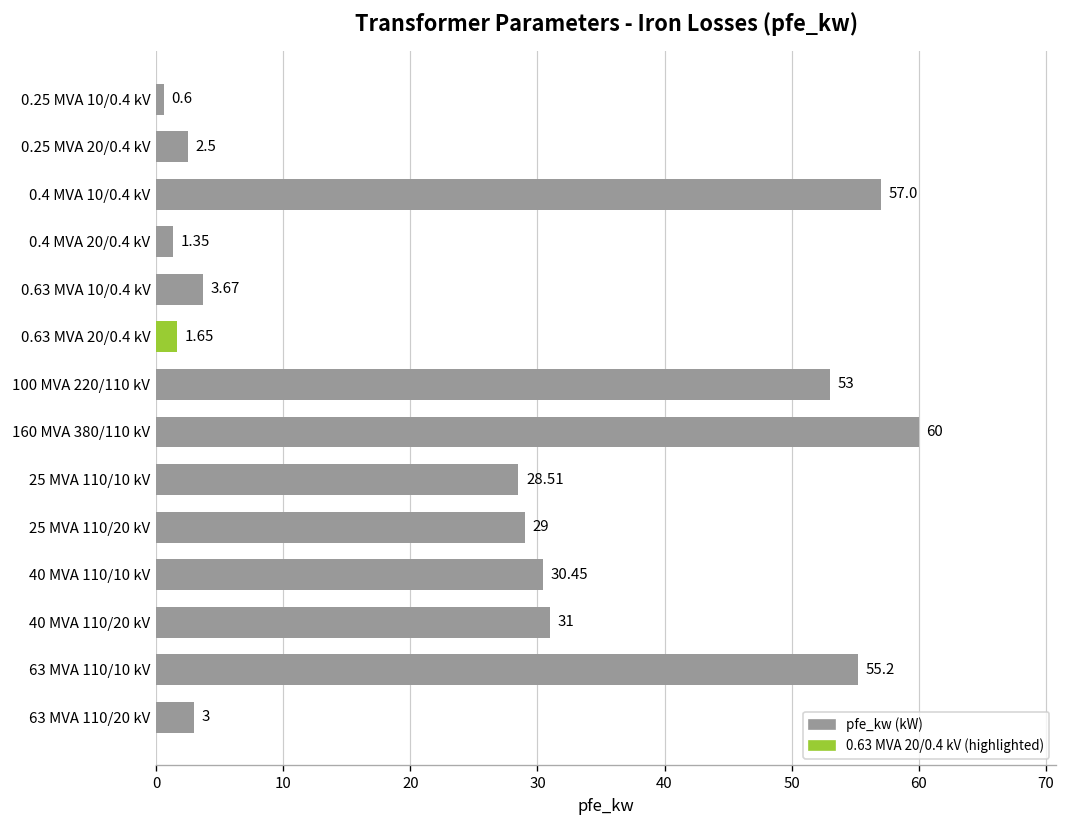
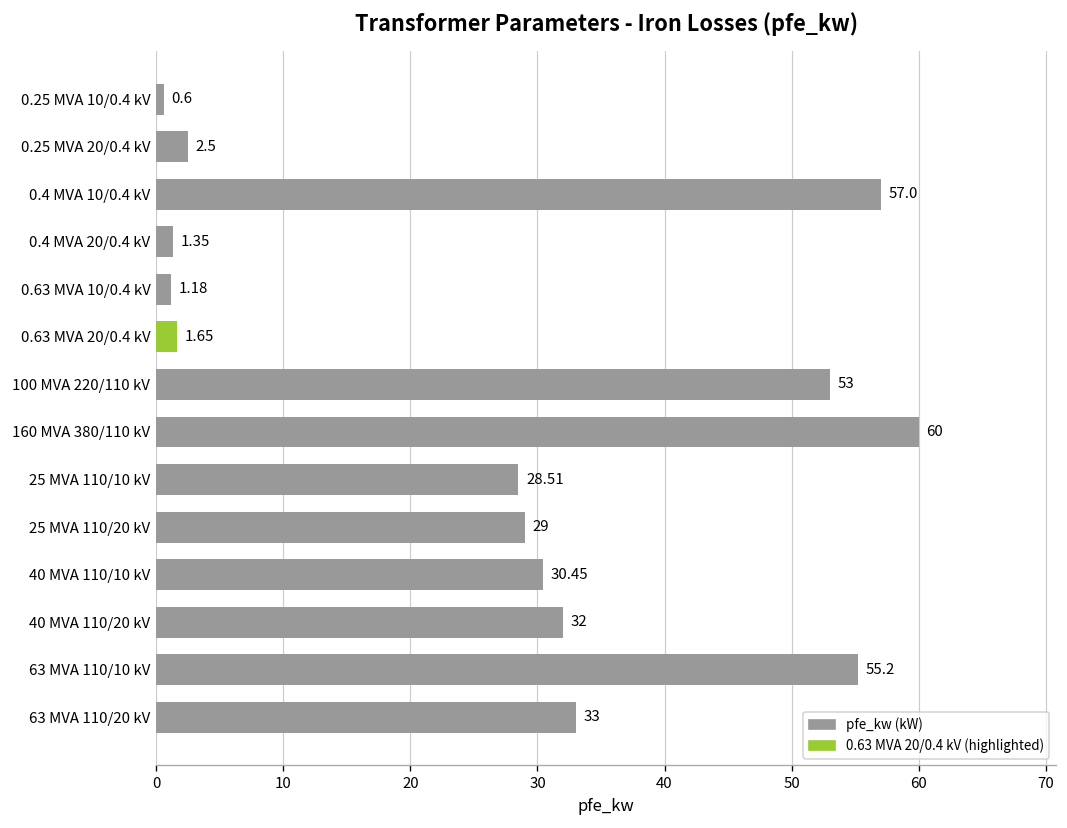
0.63 MVA 10/0.4 kV: 3.67 -> 1.18
40 MVA 110/20 kV: 31 -> 32
63 MVA 110/20 kV: 3 -> 33
